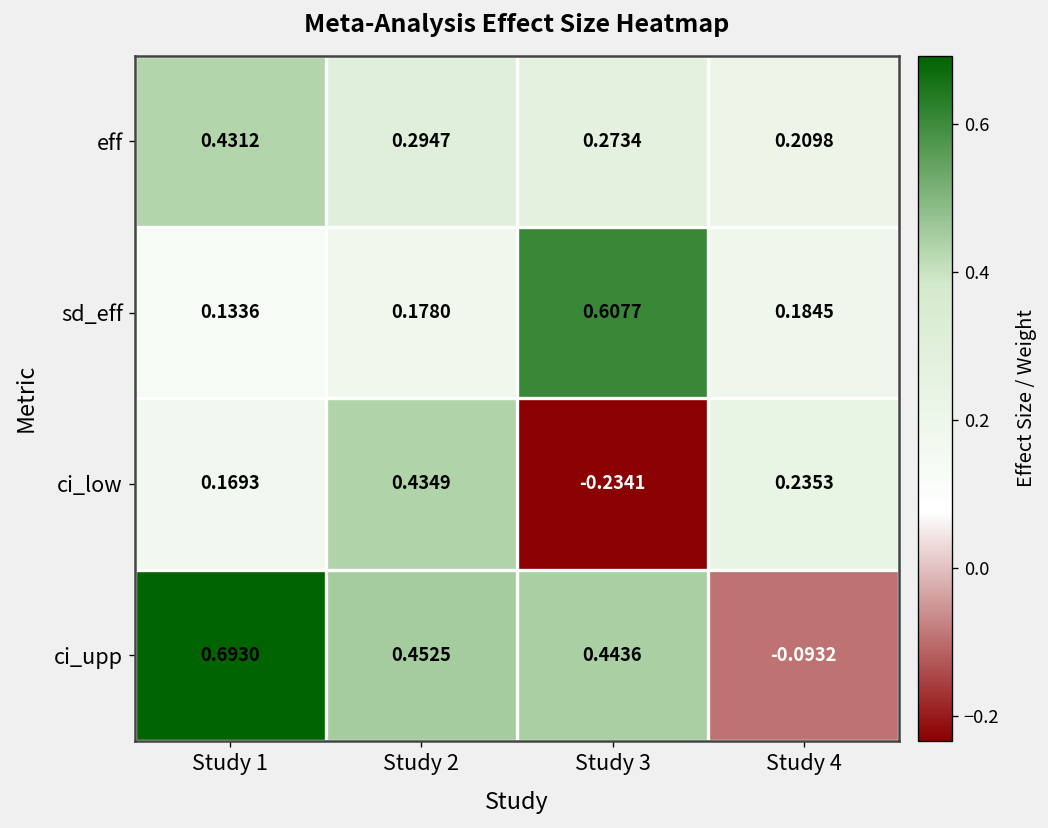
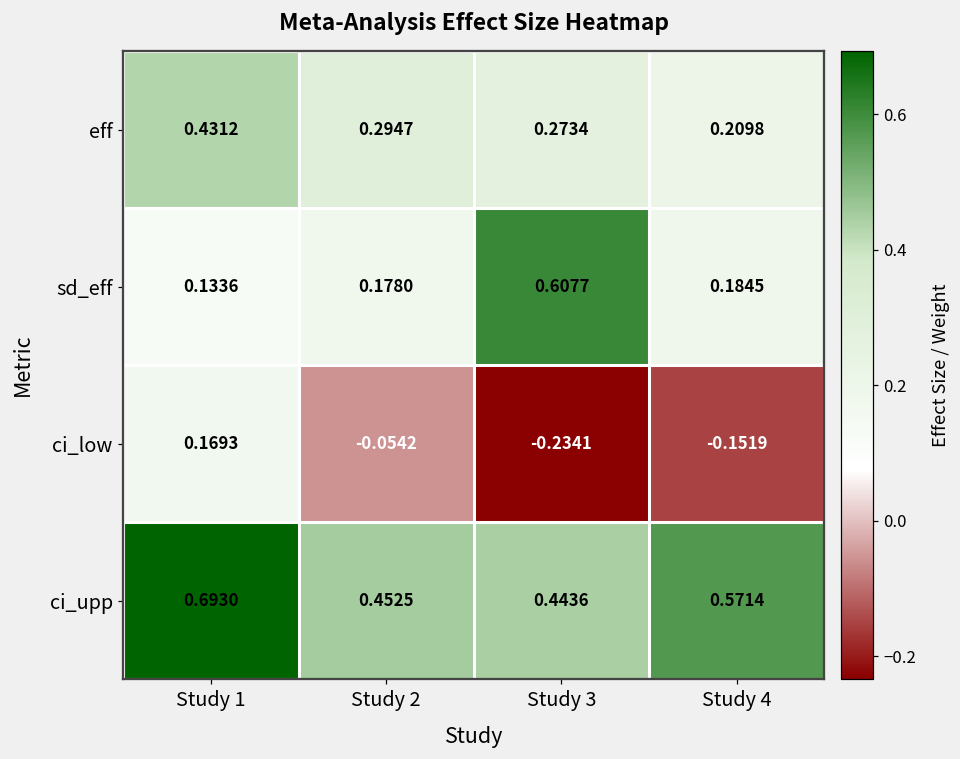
ci_low, Study 2: 0.4349 -> -0.0542
ci_low, Study 4: 0.2353 -> -0.1519
ci_upp, Study 4: -0.0932 -> 0.5714
